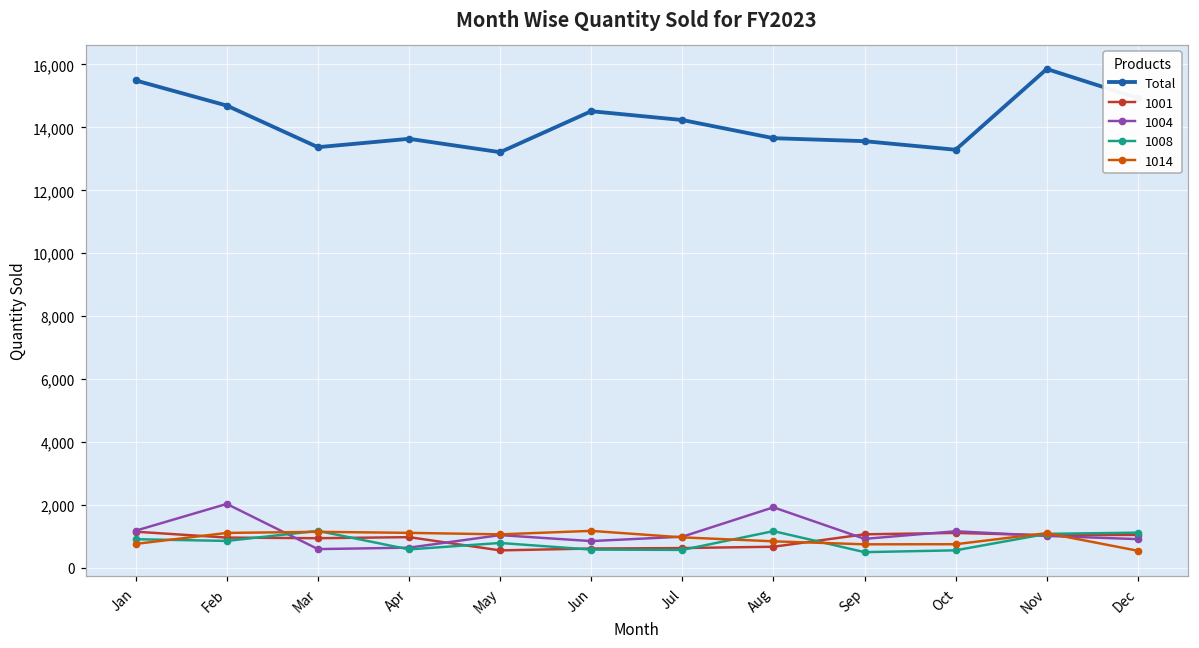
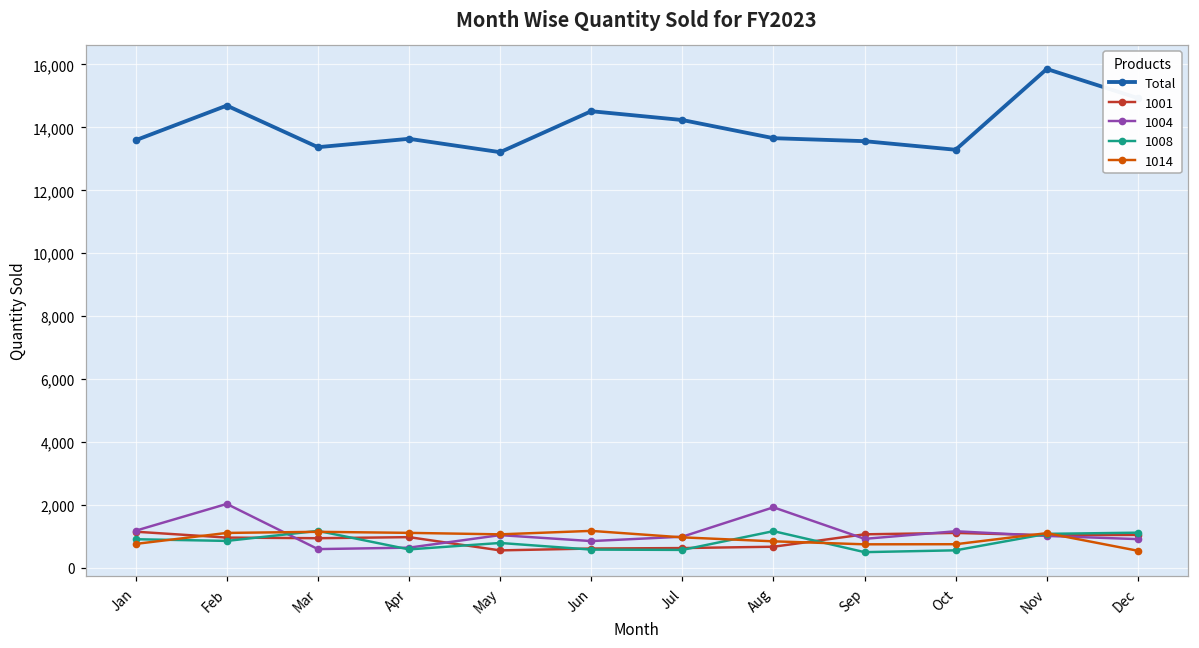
Total, Jan: 15,500 -> 13,600
